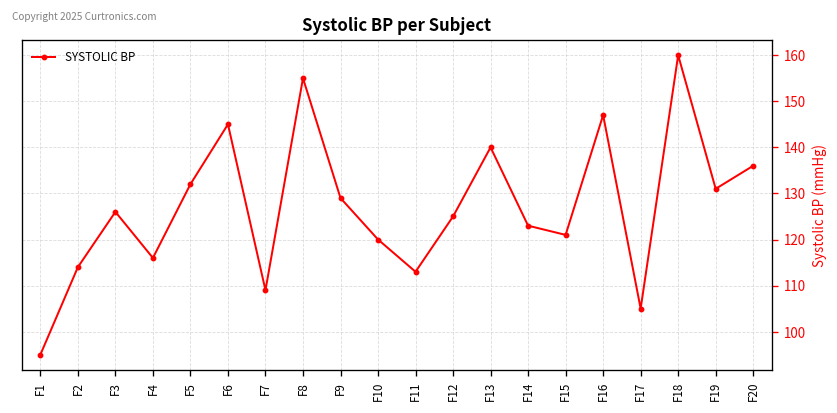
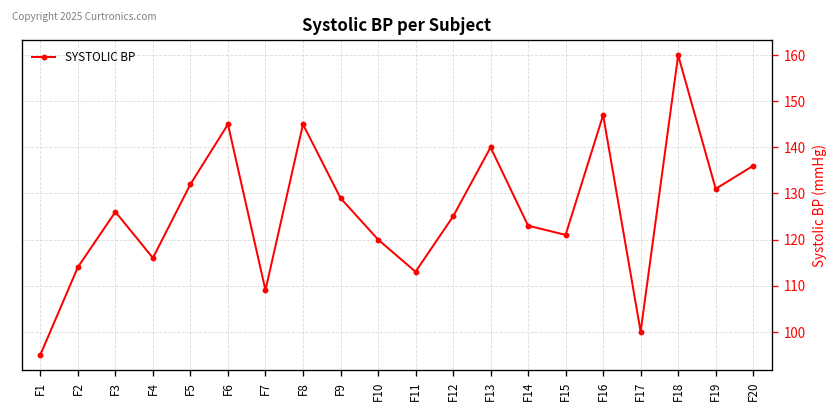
F8: 155 -> 145
F17: 105 -> 100
